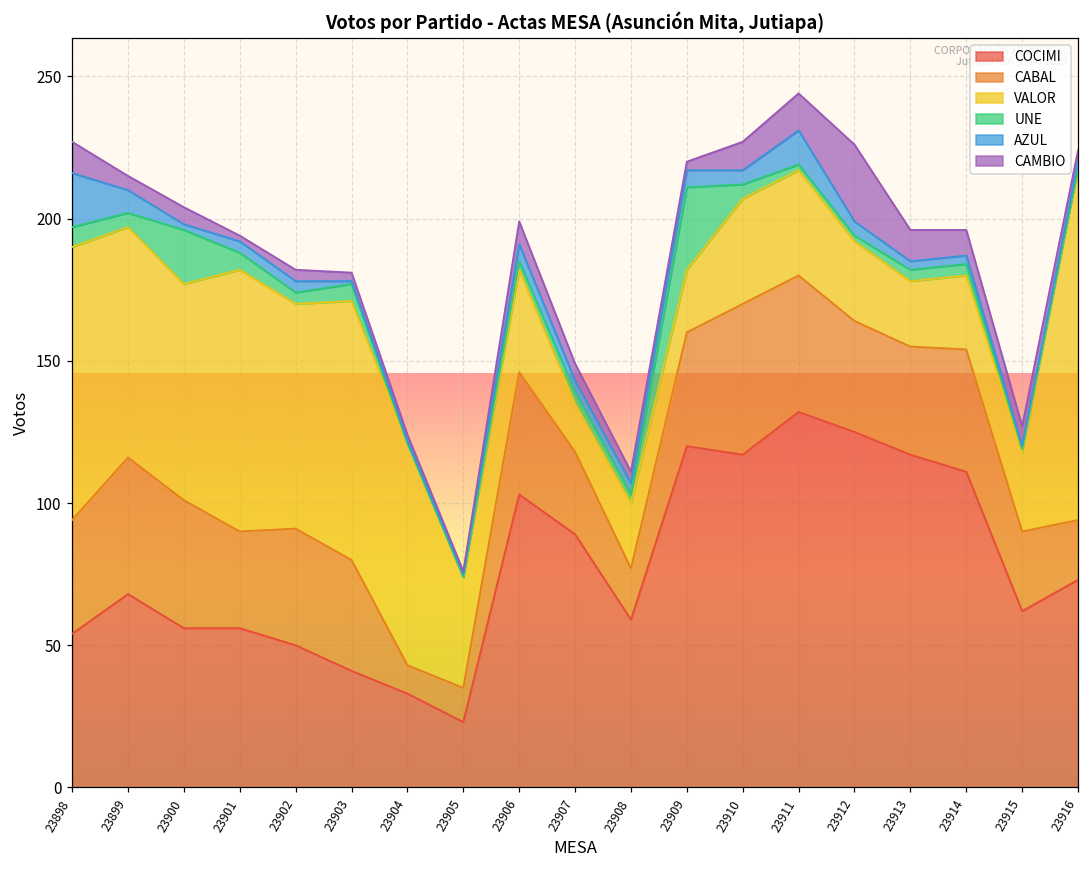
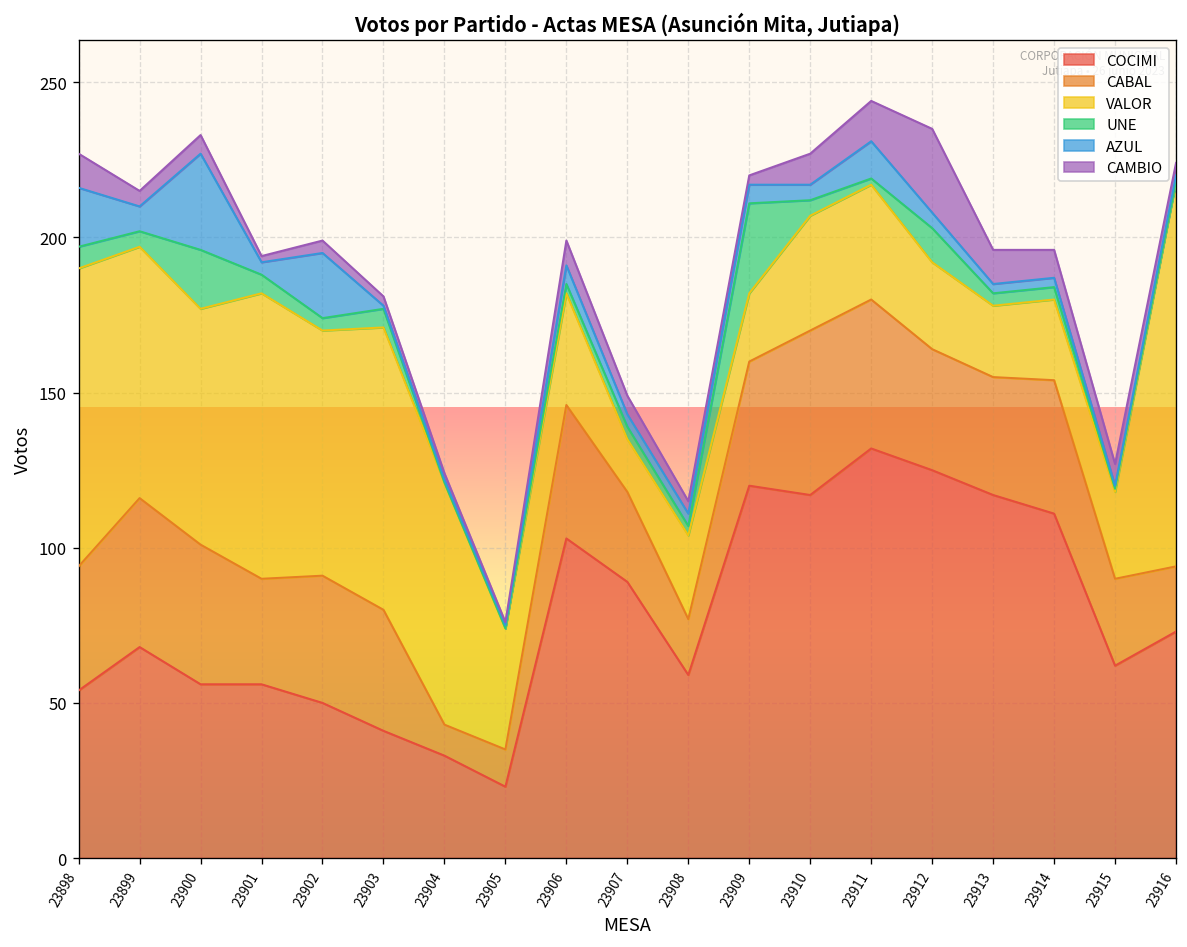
AZUL, 23900: 2 -> 31
AZUL, 23902: 4 -> 21
VALOR, 23908: 23 -> 27
UNE, 23912: 2 -> 11
